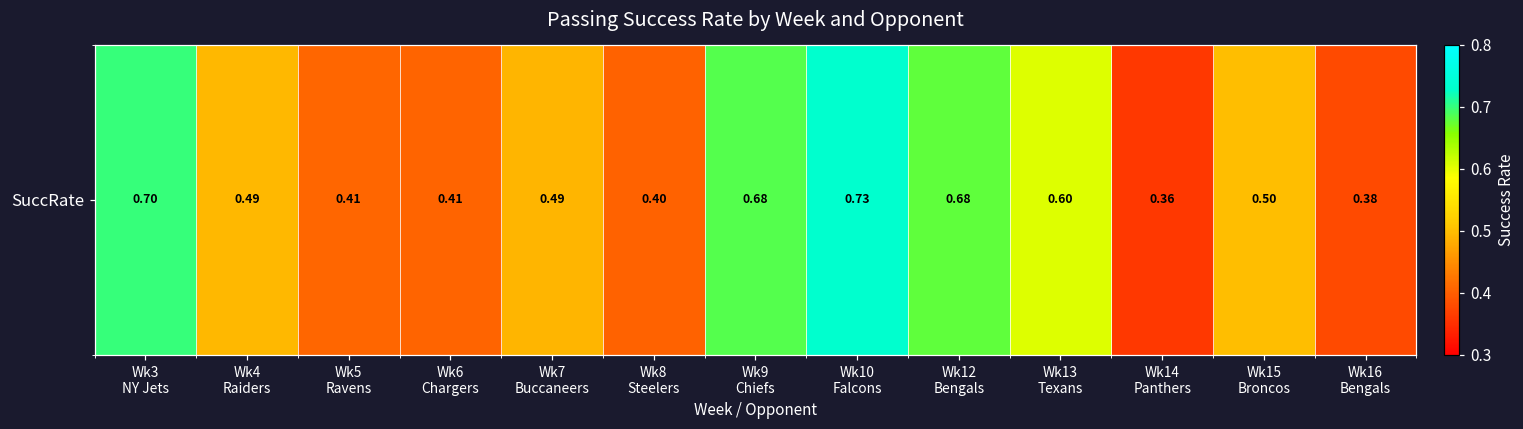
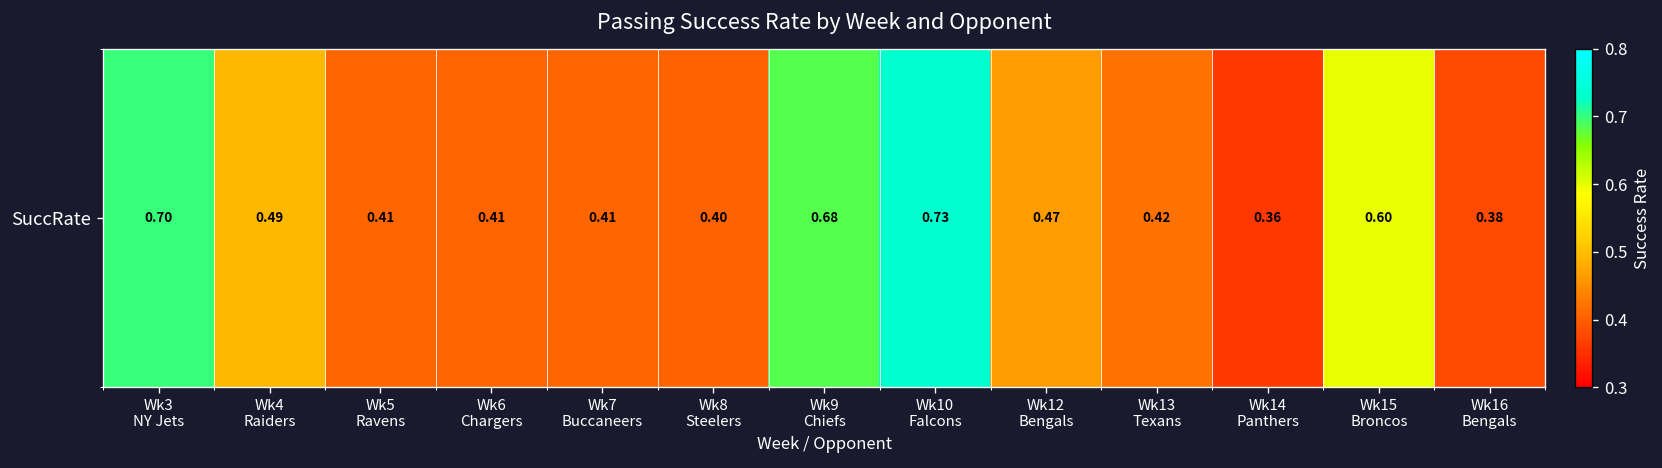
SuccRate, Wk7 Buccaneers: 0.49 -> 0.41
SuccRate, Wk12 Bengals: 0.68 -> 0.47
SuccRate, Wk13 Texans: 0.60 -> 0.42
SuccRate, Wk15 Broncos: 0.50 -> 0.60
